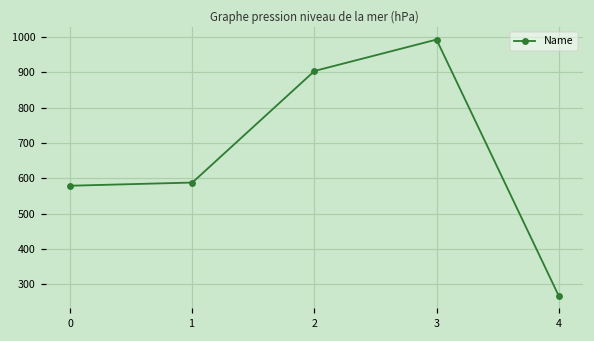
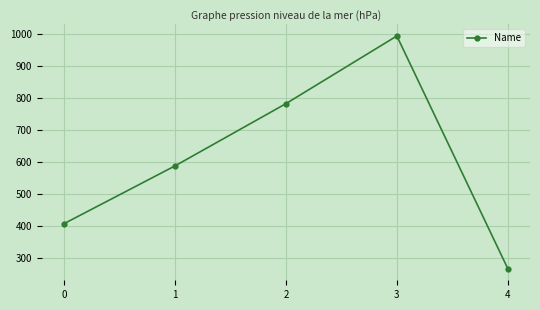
0: 580 -> 410
2: 900 -> 780
